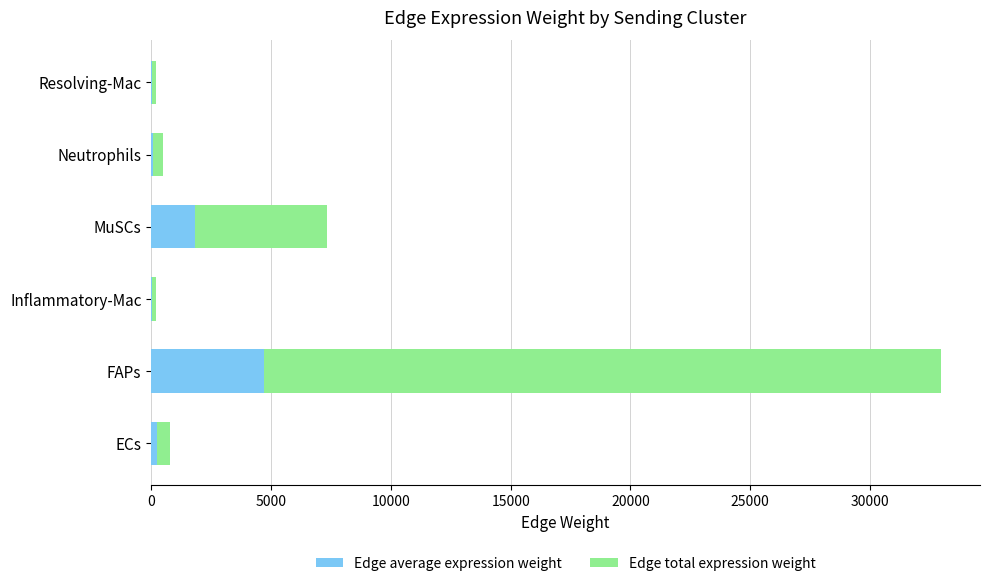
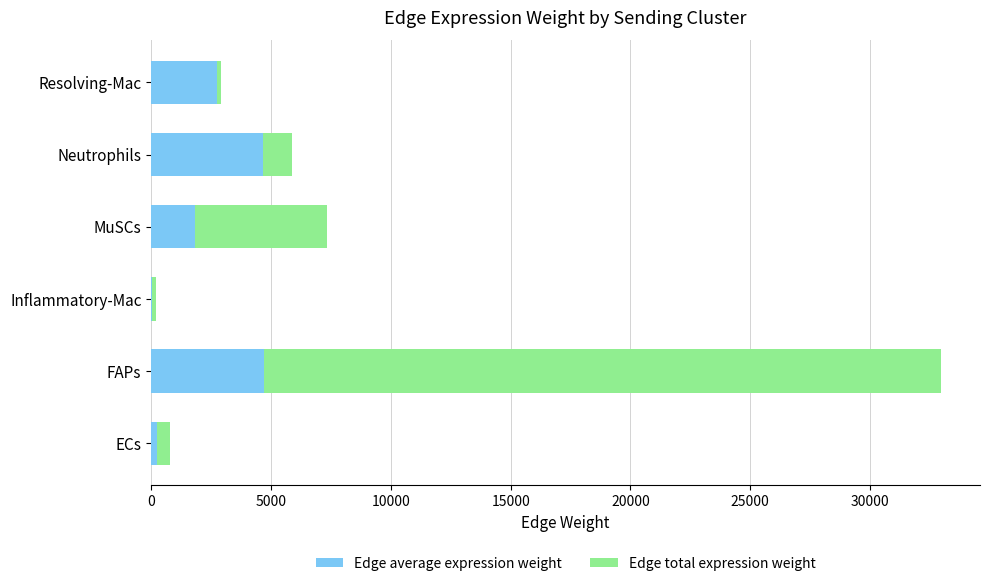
Edge average expression weight, Resolving-Mac: 0 -> 2800
Edge average expression weight, Neutrophils: 100 -> 4700
Edge total expression weight, Neutrophils: 400 -> 1200
